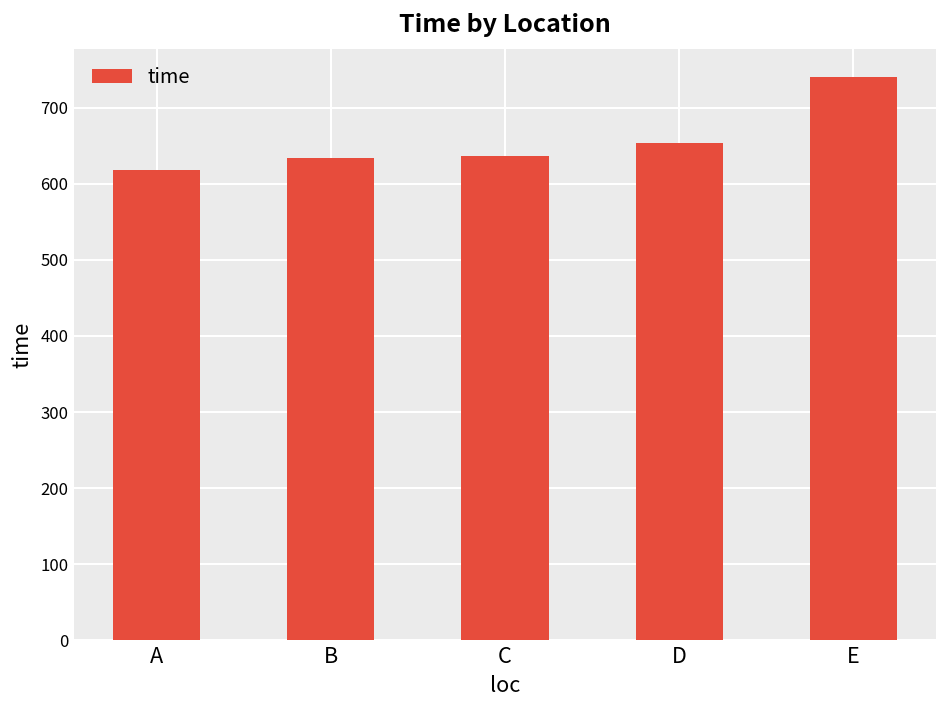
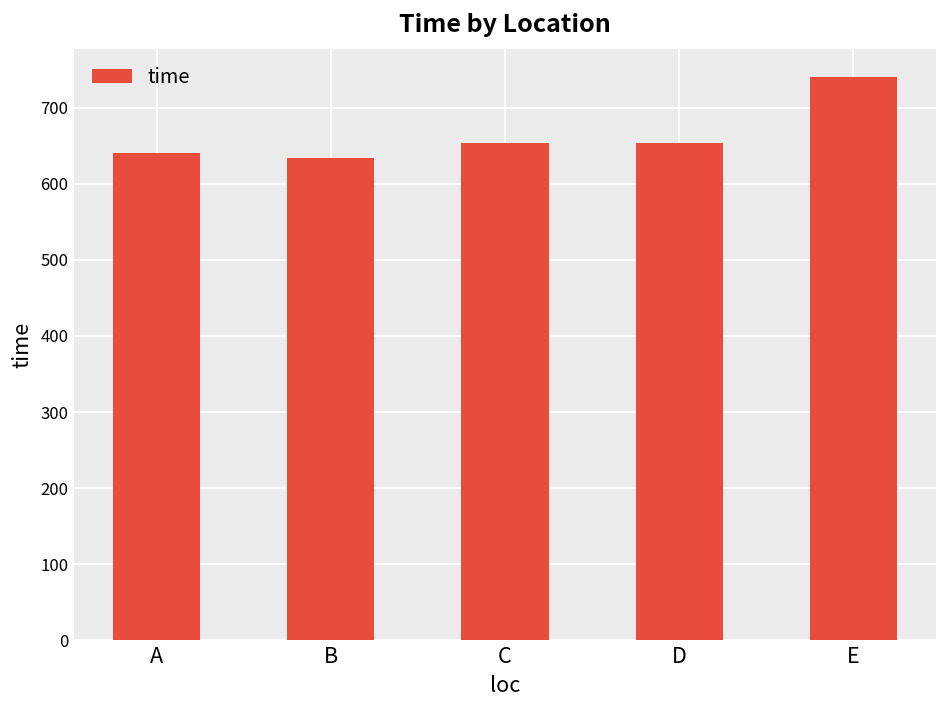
A: 620 -> 640
C: 640 -> 650
